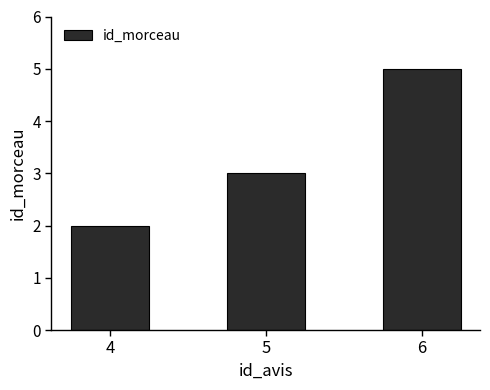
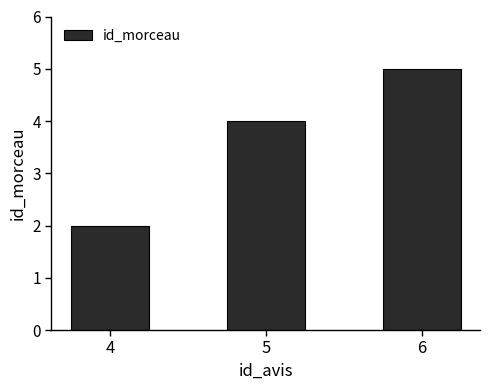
5: 3 -> 4
